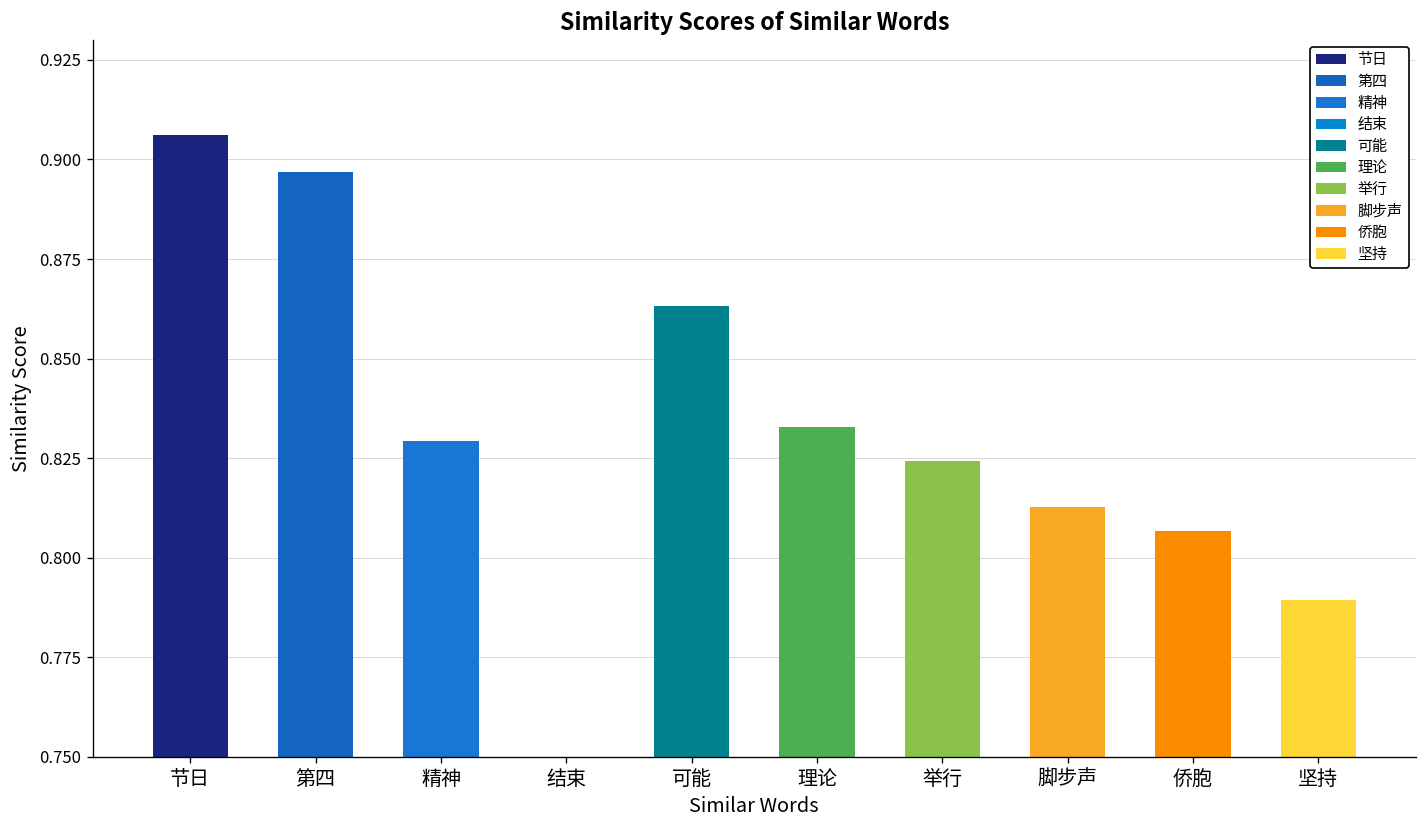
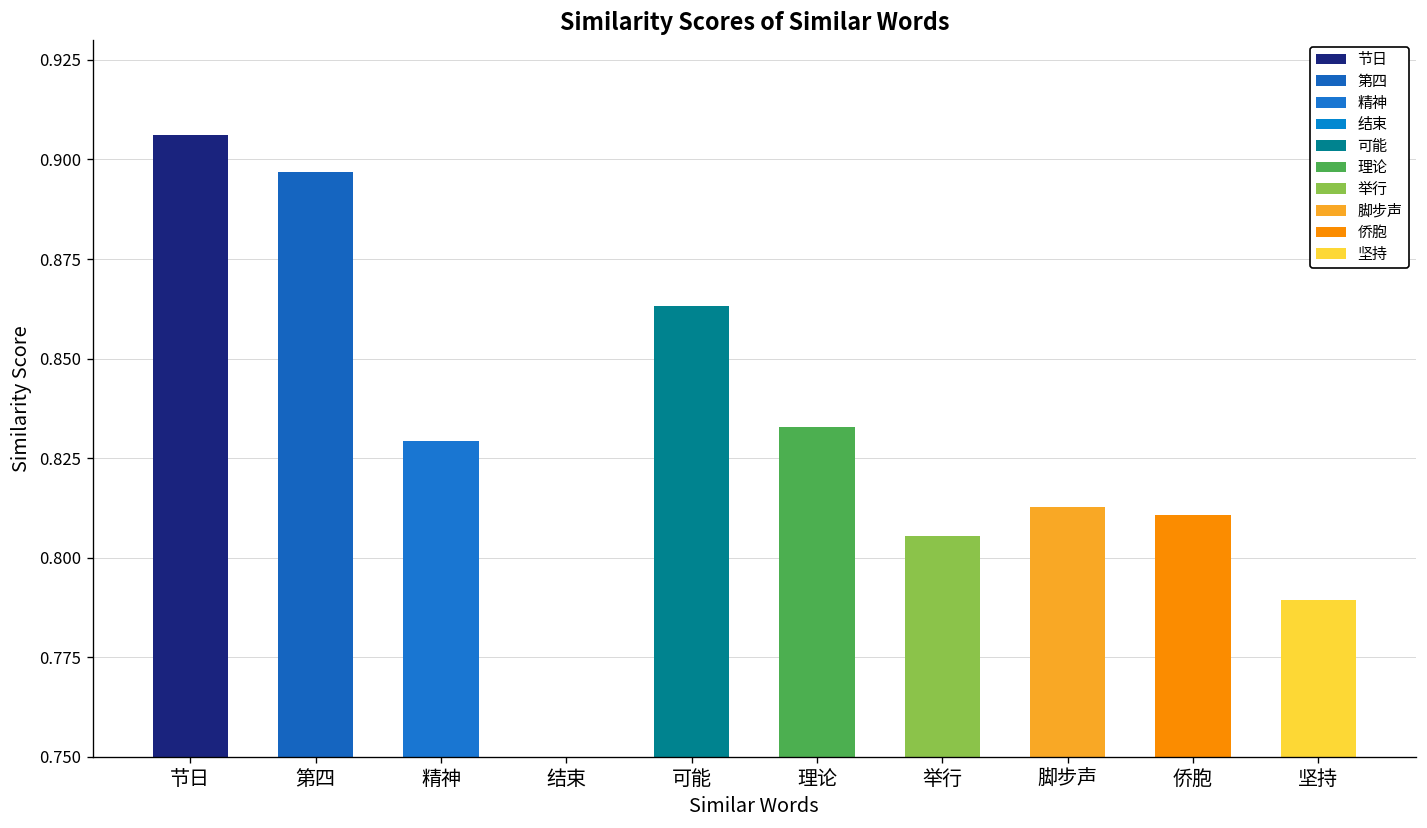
举行: 0.824 -> 0.805
侨胞: 0.807 -> 0.811
